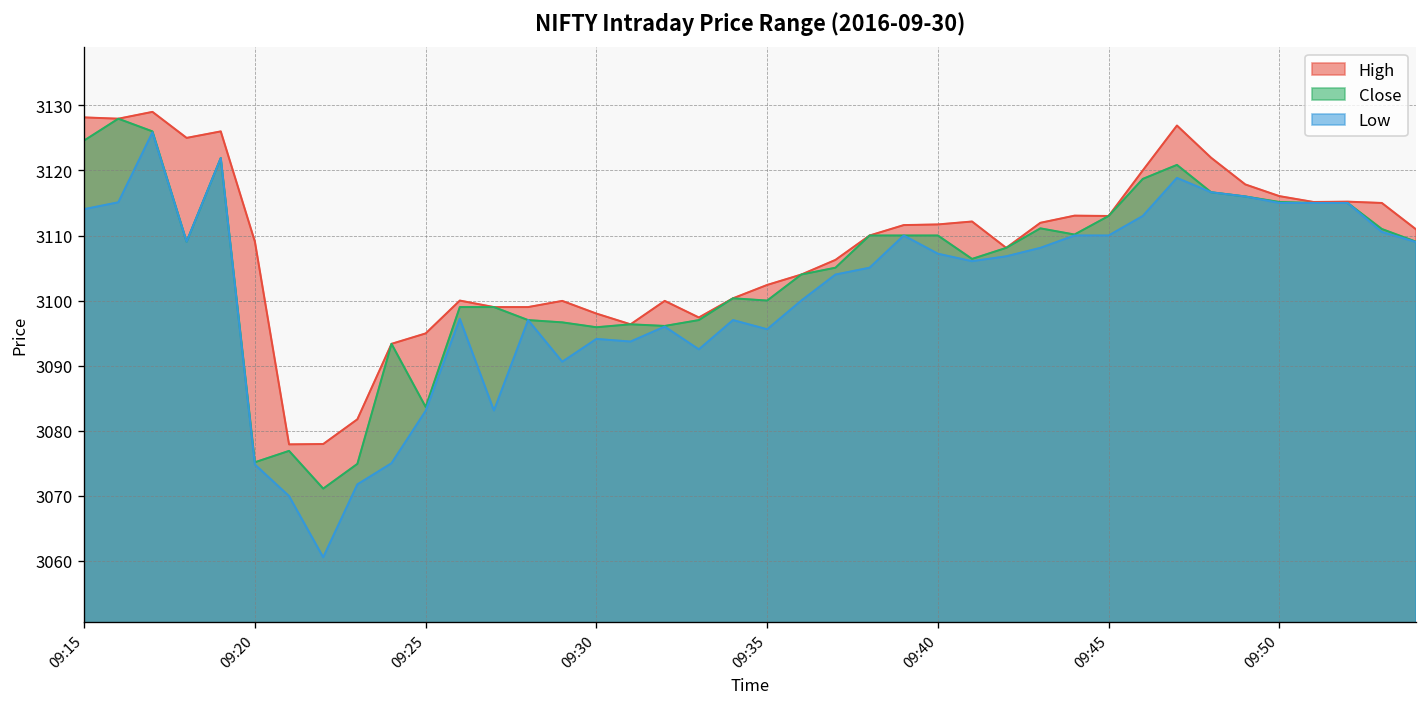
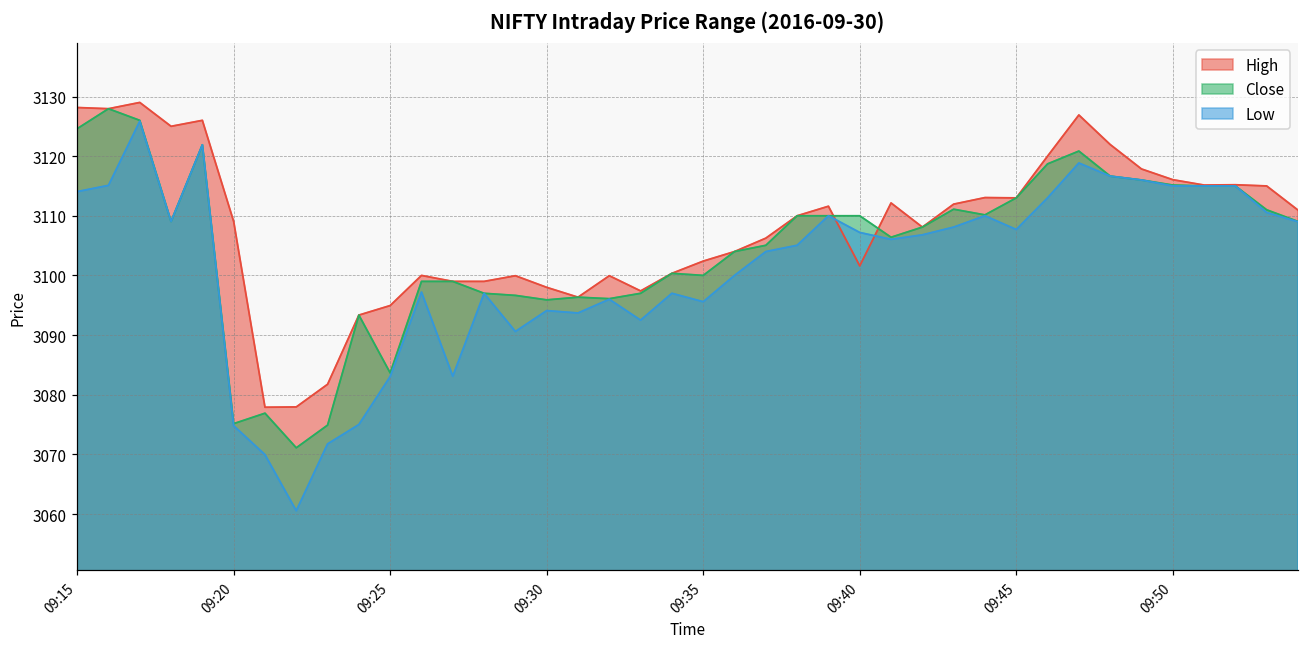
High, 09:40: 3112 -> 3102
Low, 09:45: 3110 -> 3108
